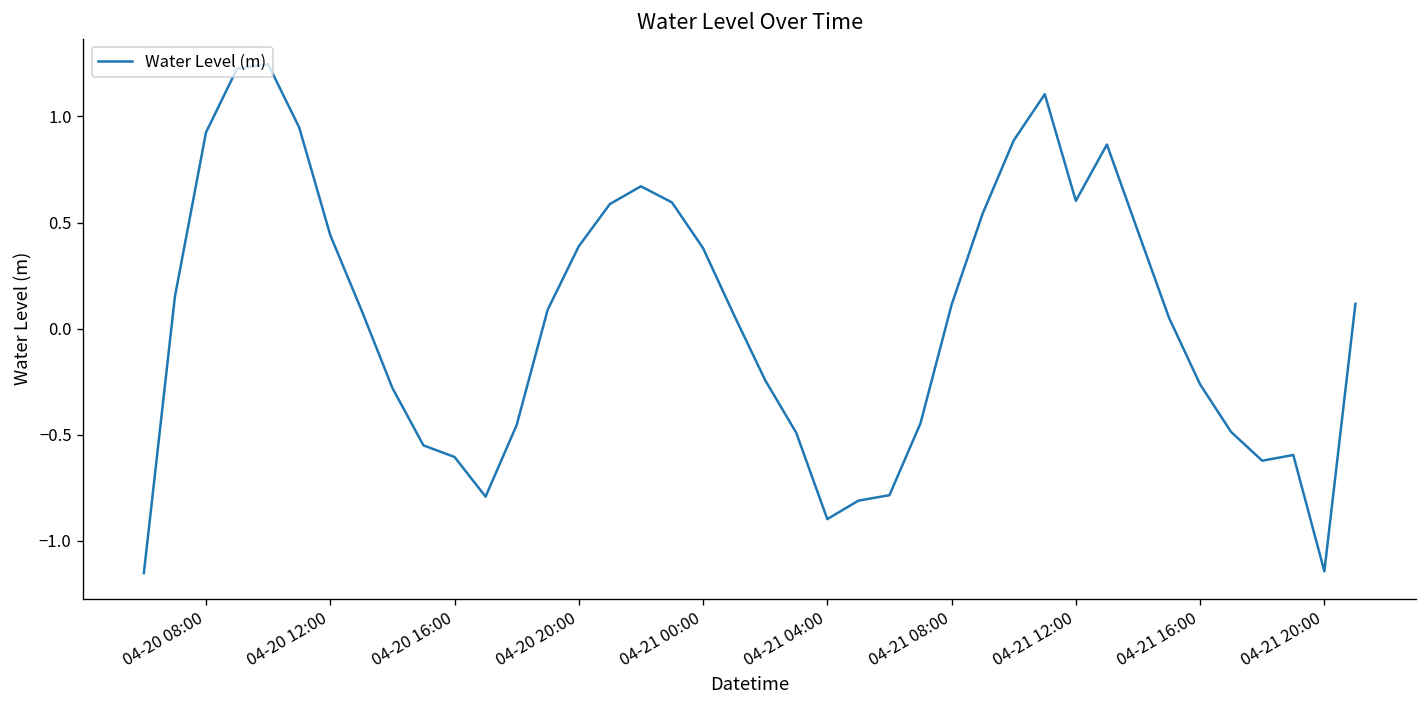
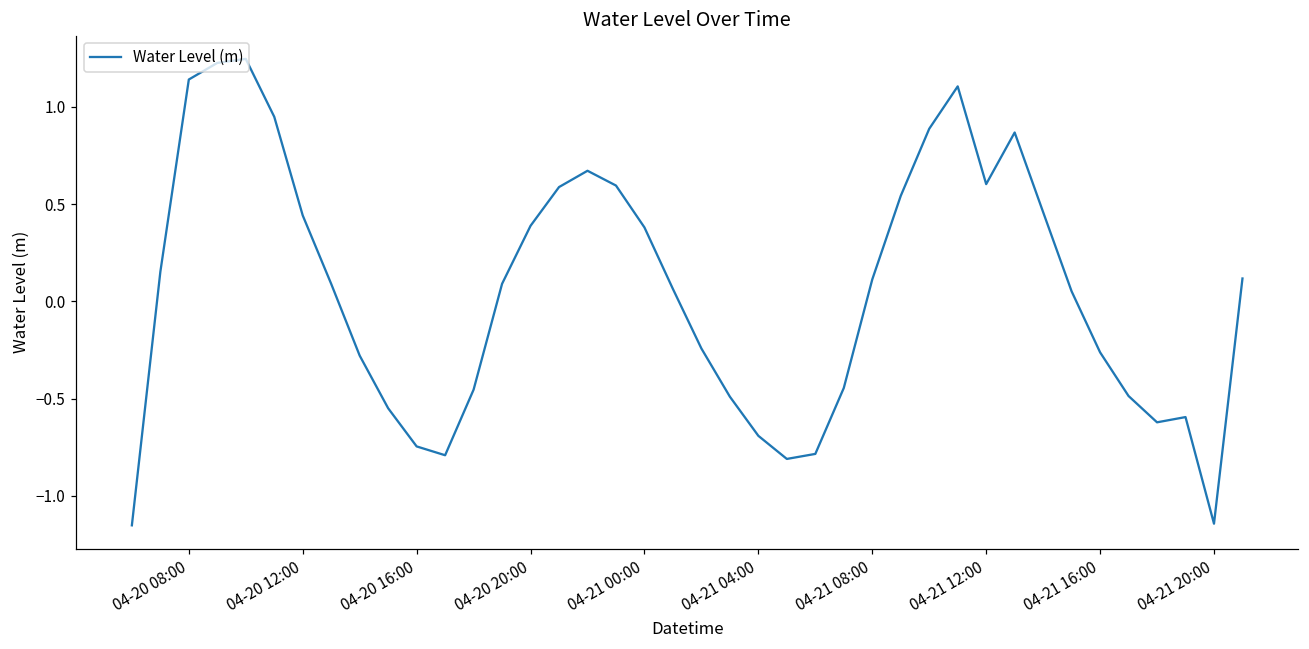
04-20 08:00: 0.92 -> 1.14
04-20 16:00: -0.60 -> -0.75
04-21 04:00: -0.90 -> -0.69
